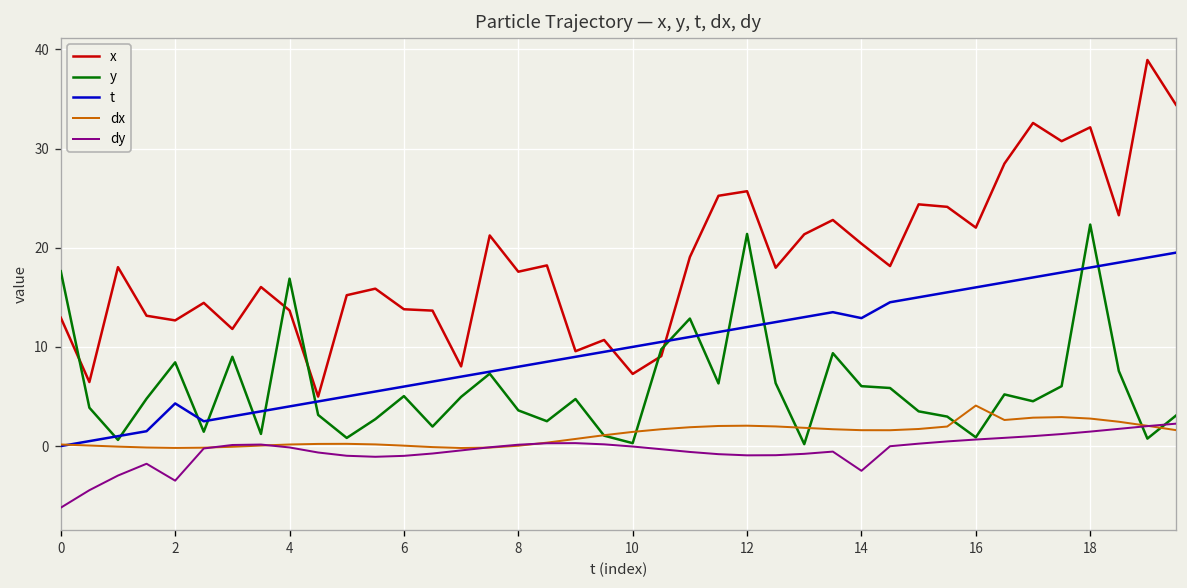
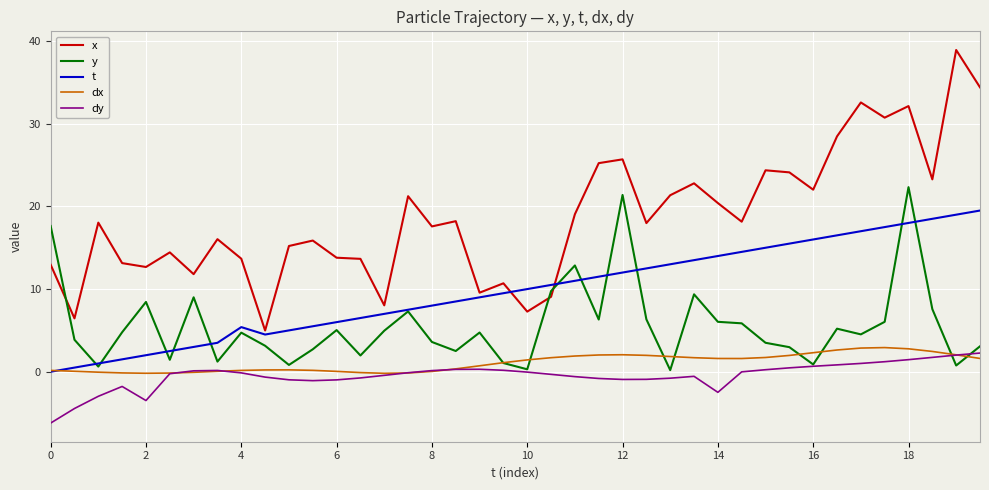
t, 2: 4 -> 2
y, 4: 17 -> 5
t, 4: 4 -> 5
t, 14: 13 -> 14
dx, 16: 4 -> 2
